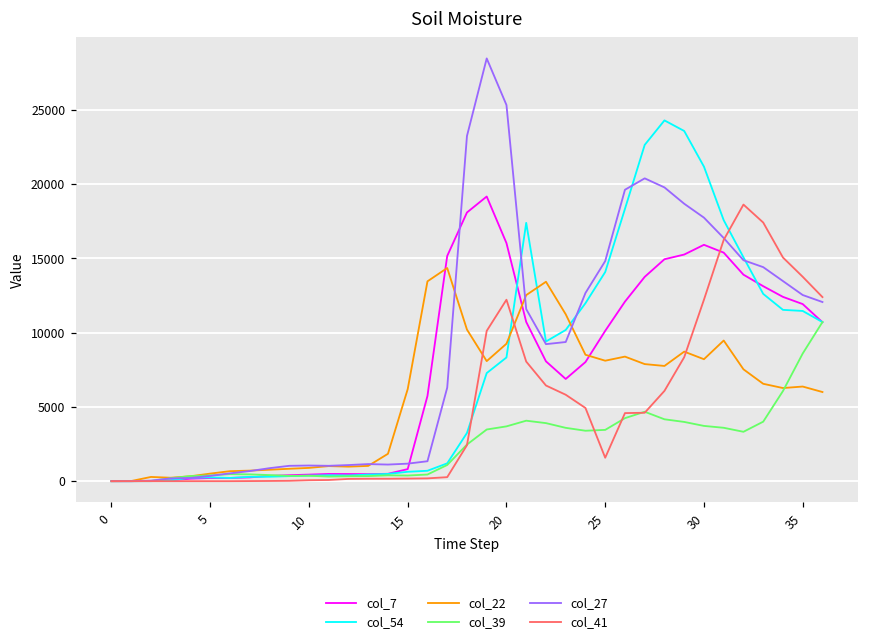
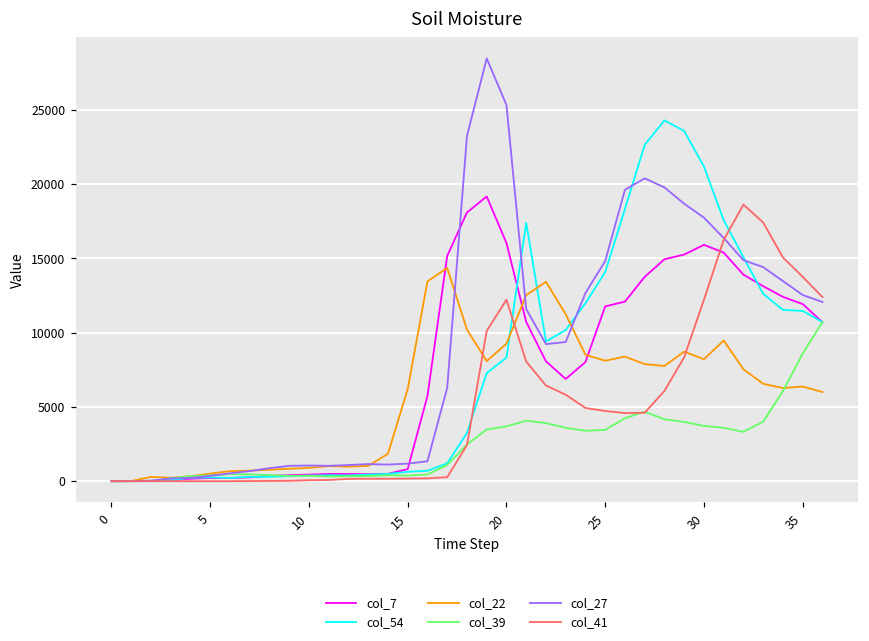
col_7, 25: 10100 -> 11800
col_41, 25: 1600 -> 4700
